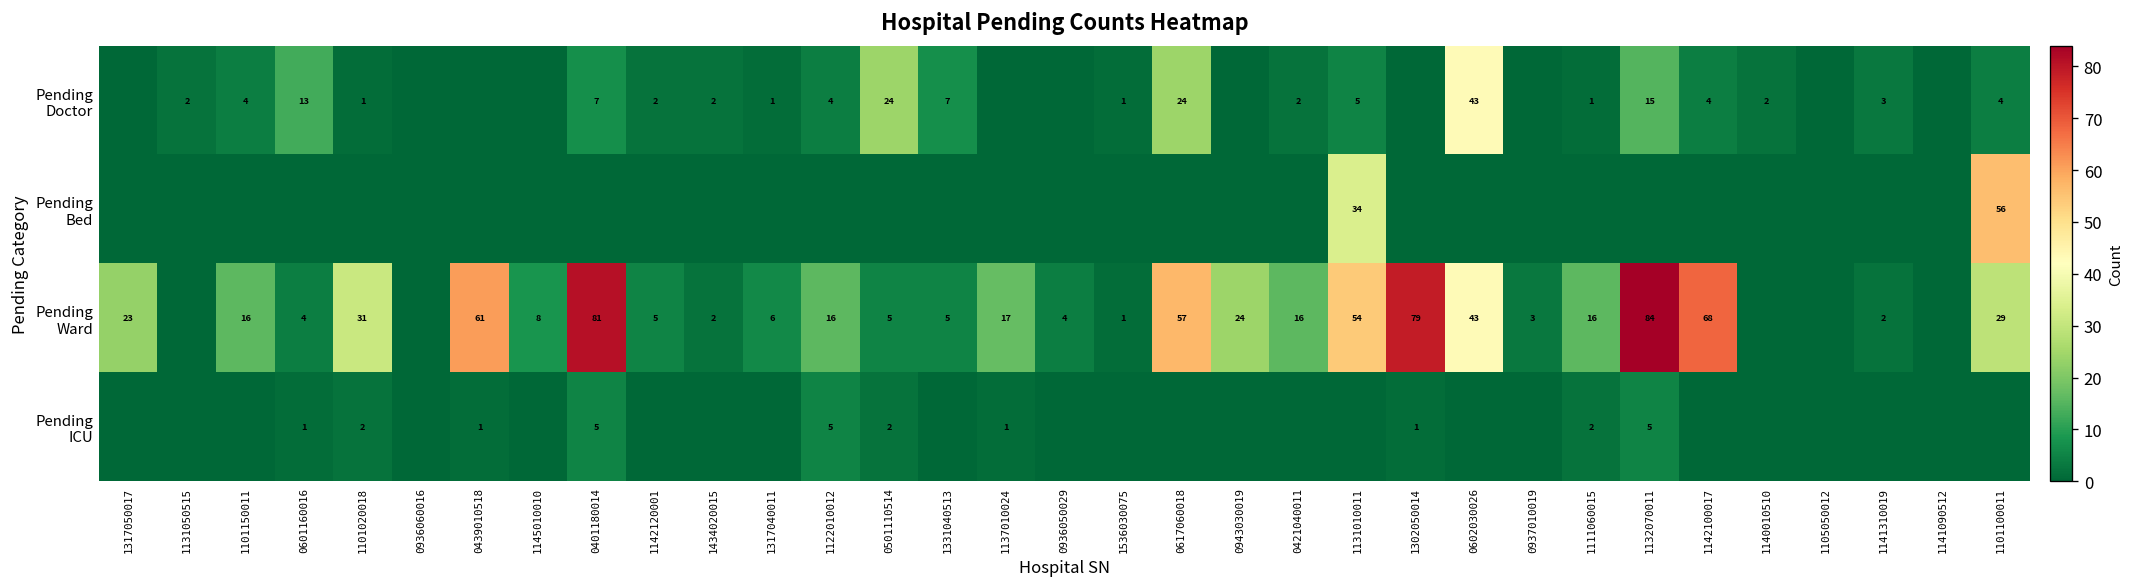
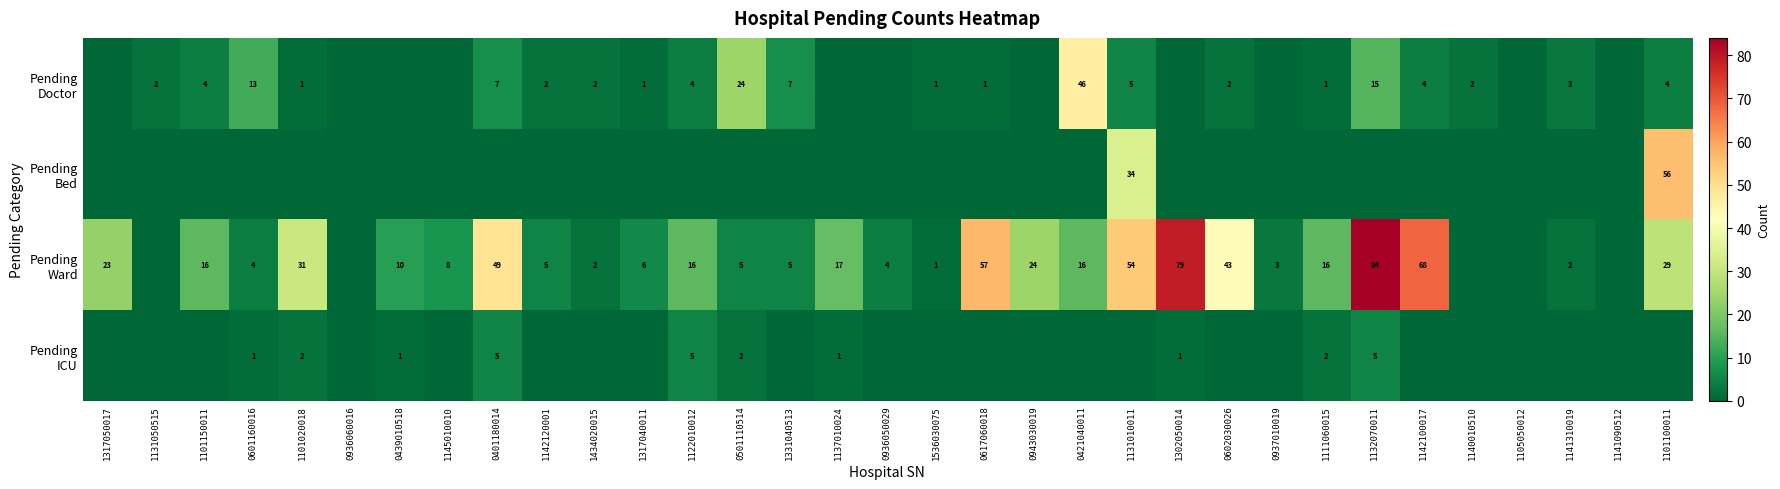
Pending Doctor, 0617060018: 24 -> 1
Pending Doctor, 0421040011: 2 -> 46
Pending Doctor, 0602030026: 43 -> 2
Pending Ward, 0439010518: 61 -> 10
Pending Ward, 0401180014: 81 -> 49
